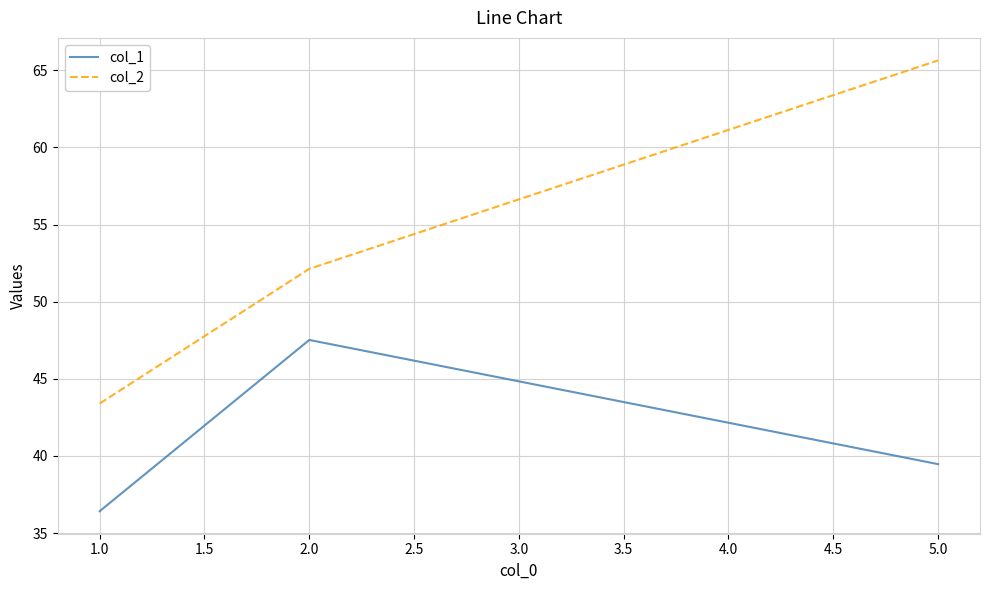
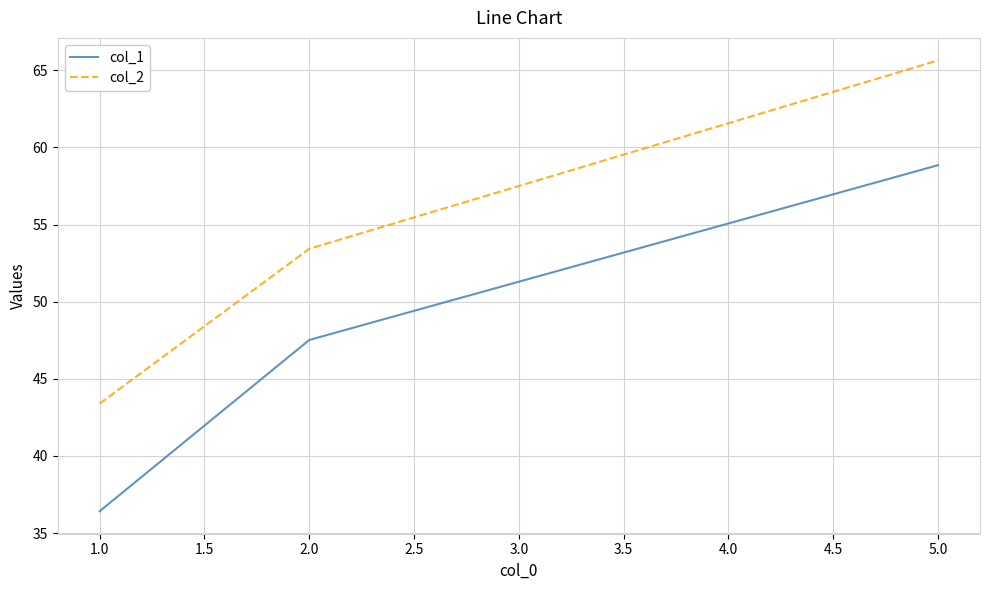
col_2, 2.0: 52.1 -> 53.4
col_1, 5.0: 39.5 -> 58.9
